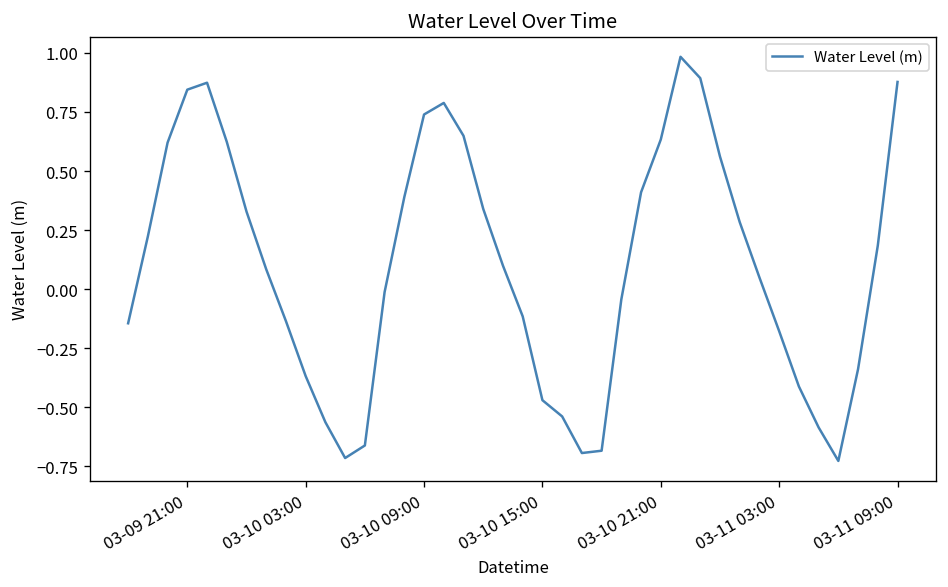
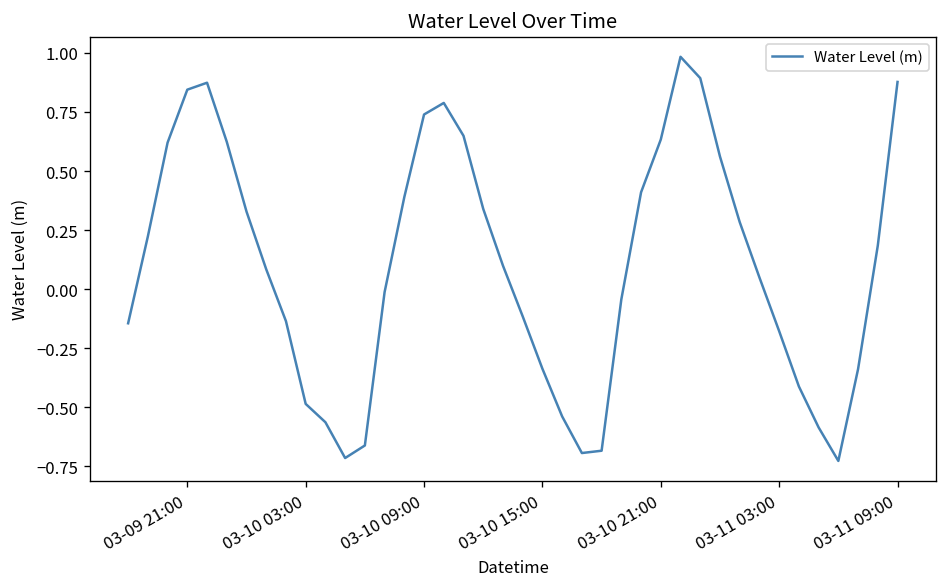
03-10 03:00: -0.37 -> -0.49
03-10 15:00: -0.47 -> -0.34
